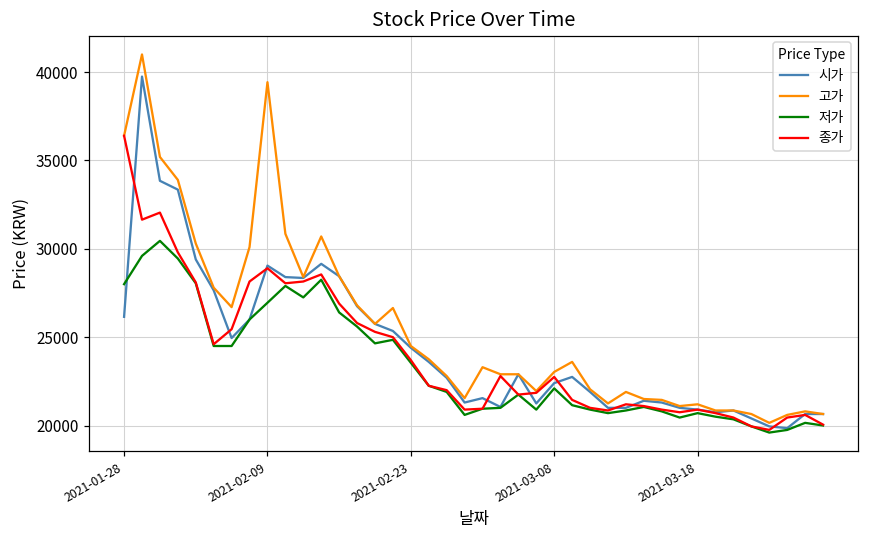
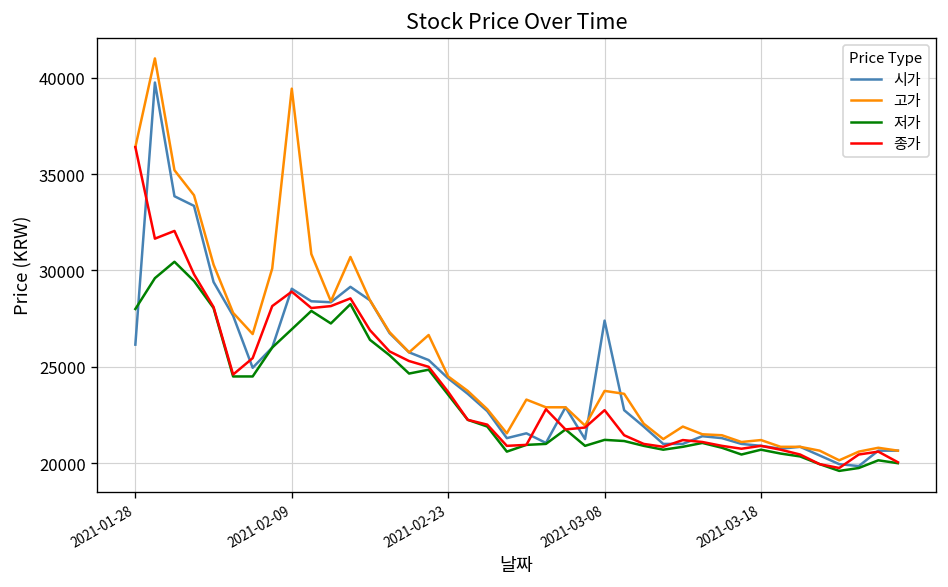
시가, 2021-03-08: 22400 -> 27400
고가, 2021-03-08: 23000 -> 23800
저가, 2021-03-08: 22100 -> 21200
